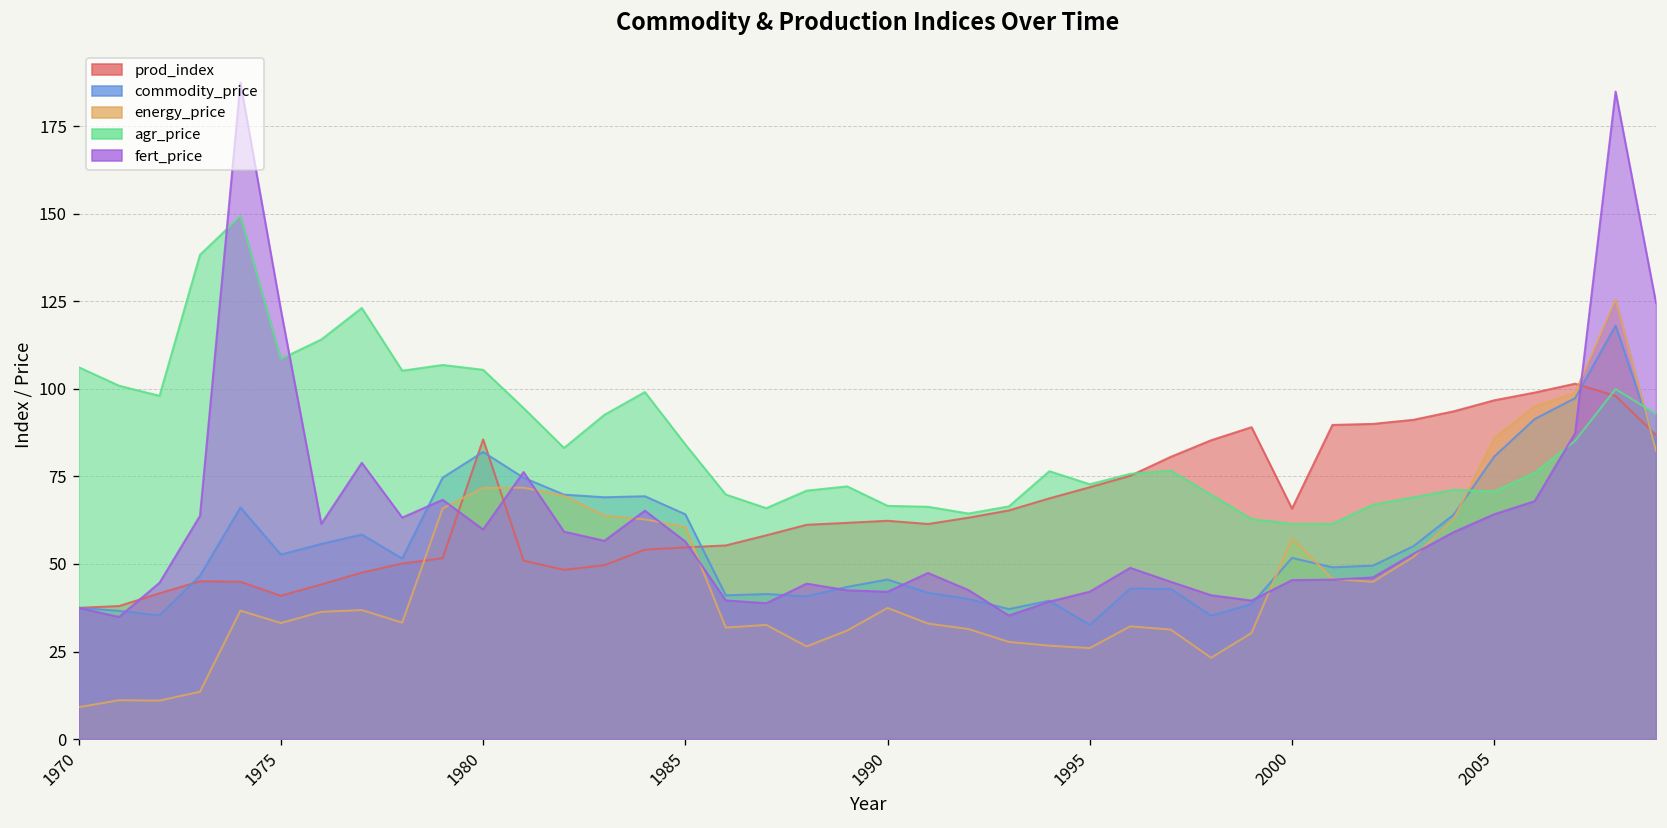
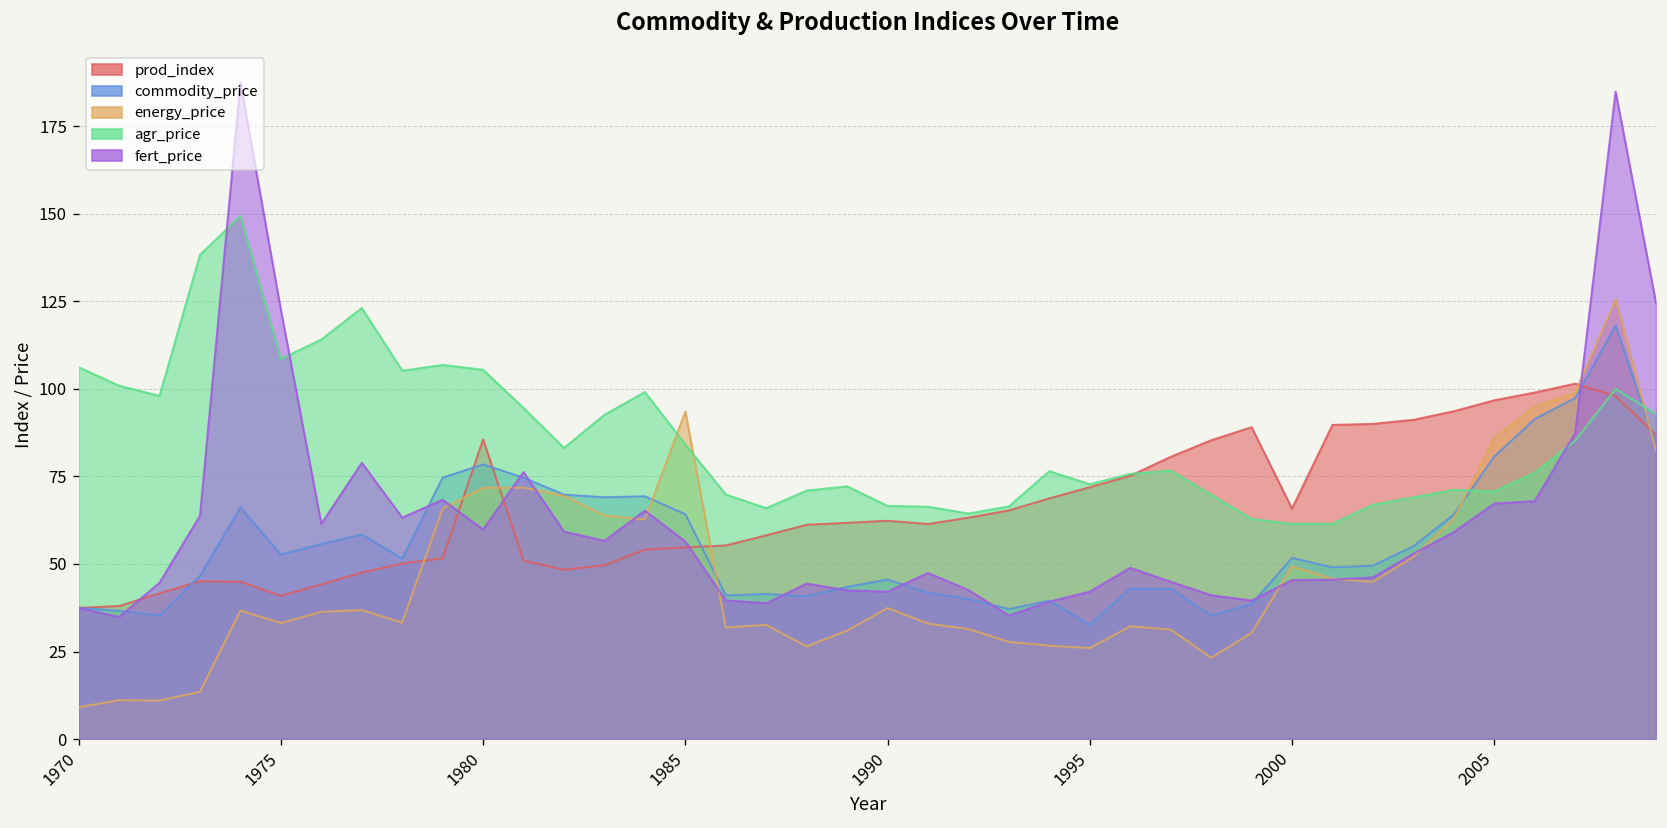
commodity_price, 1980: 82 -> 78
energy_price, 1985: 61 -> 93
energy_price, 2000: 57 -> 49
fert_price, 2005: 64 -> 67
